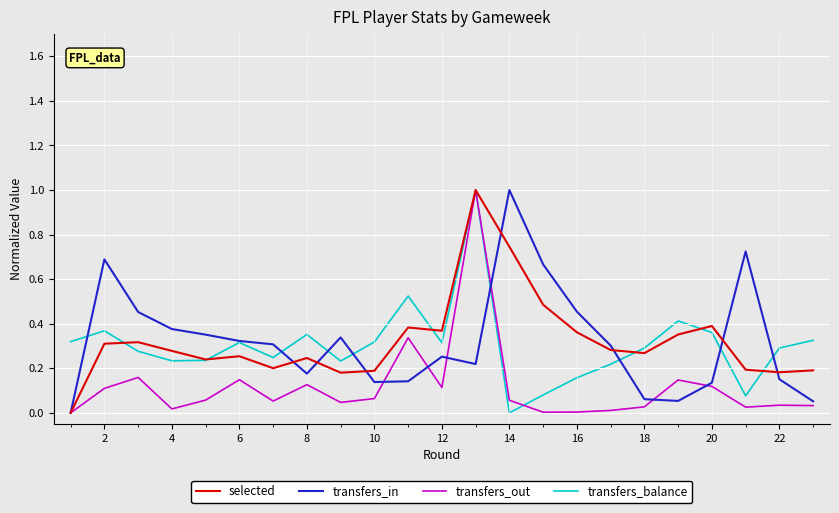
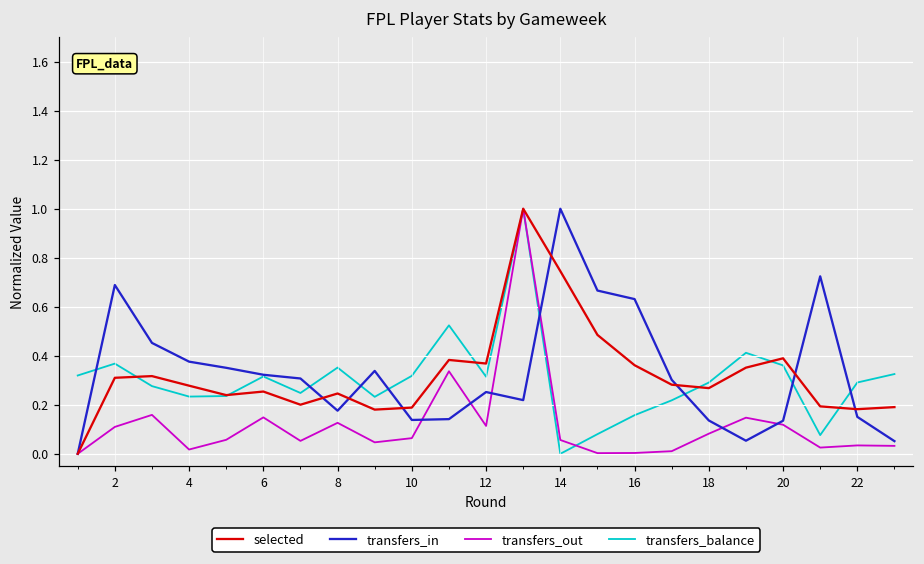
transfers_in, 16: 0.45 -> 0.63
transfers_in, 18: 0.06 -> 0.14
transfers_out, 18: 0.03 -> 0.08
